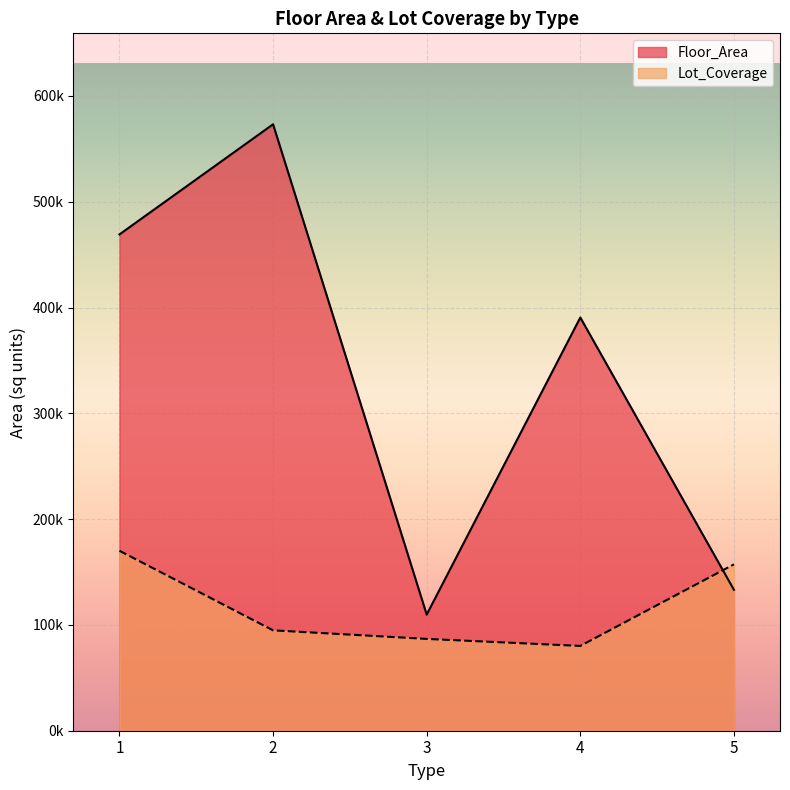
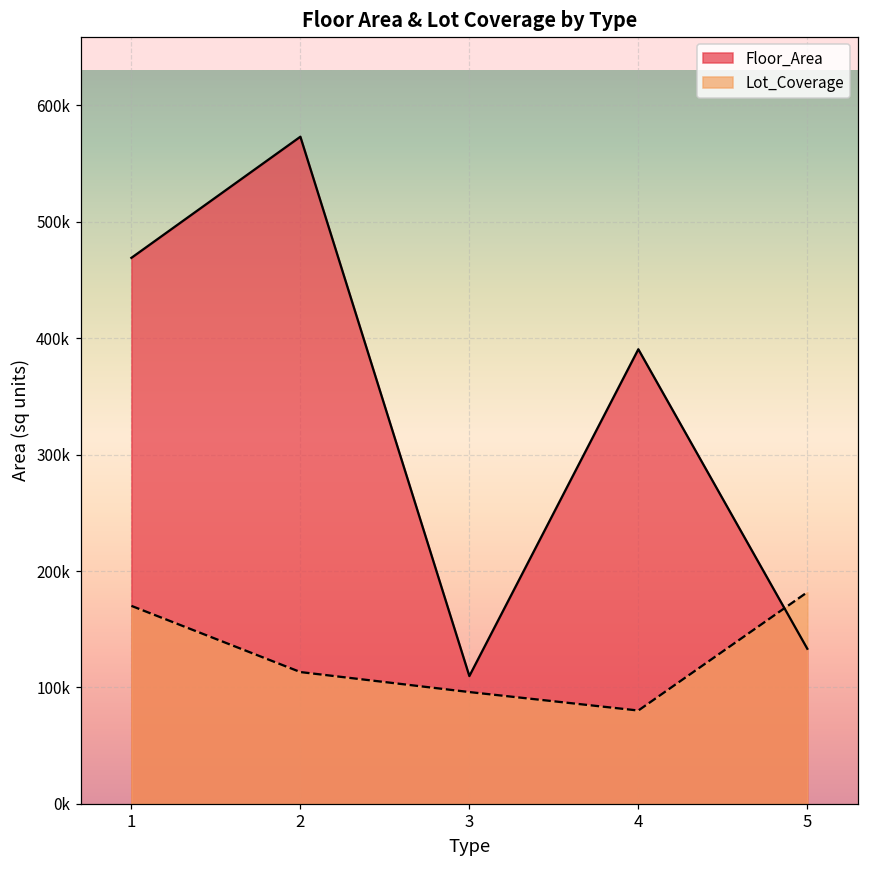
Lot_Coverage, 2: 95000 -> 113000
Lot_Coverage, 3: 87000 -> 96000
Lot_Coverage, 5: 157000 -> 182000
